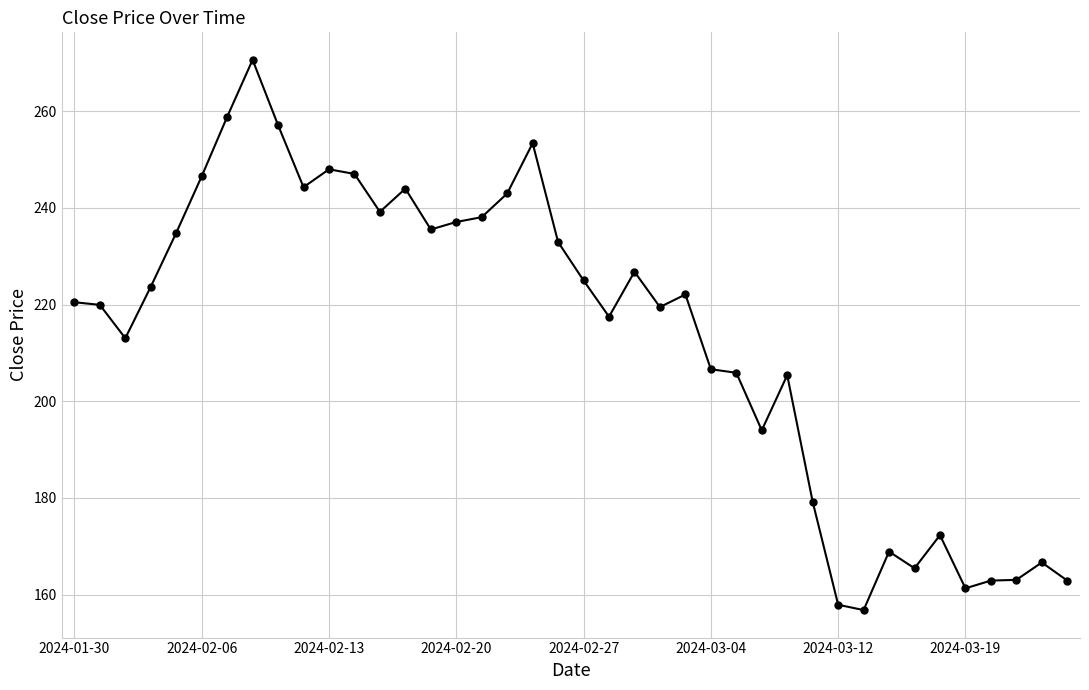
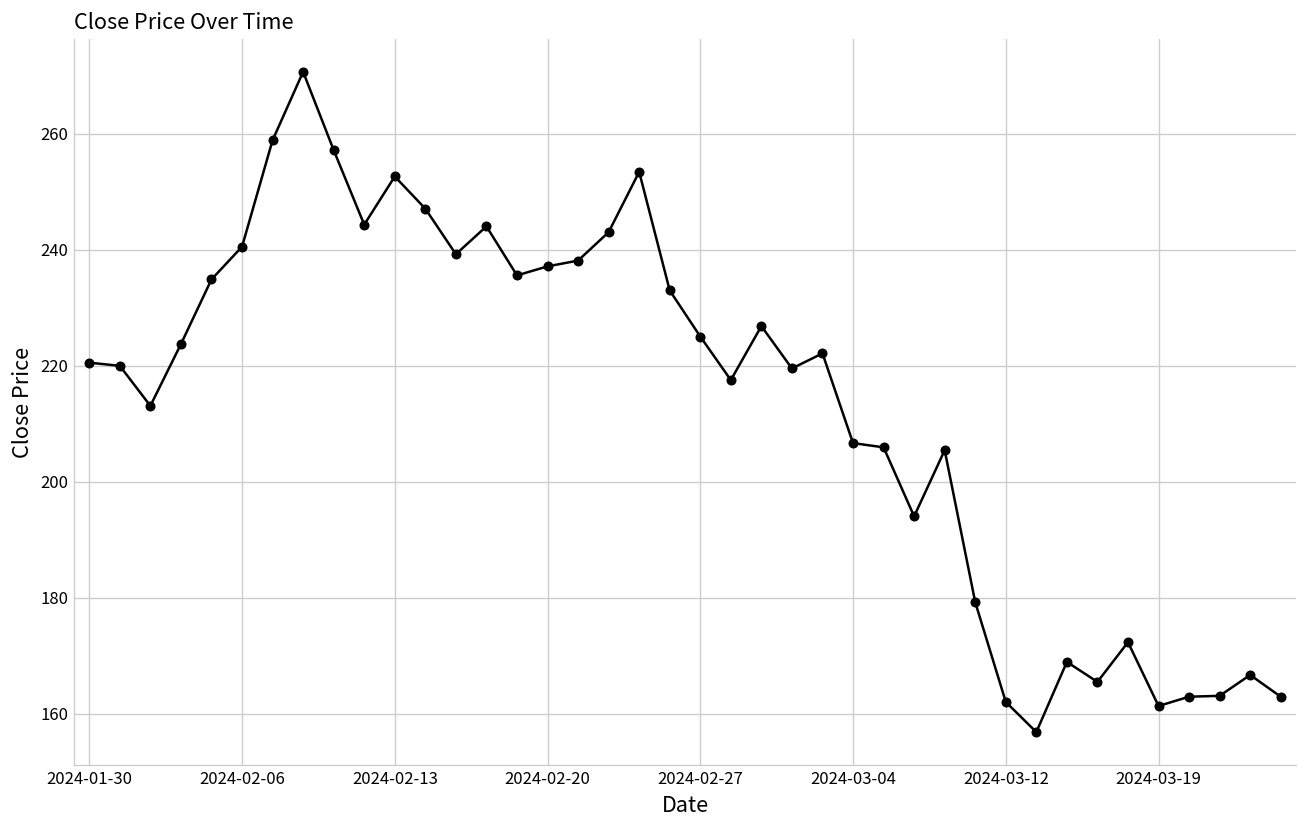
2024-02-06: 247 -> 240
2024-02-13: 248 -> 253
2024-03-12: 158 -> 162
